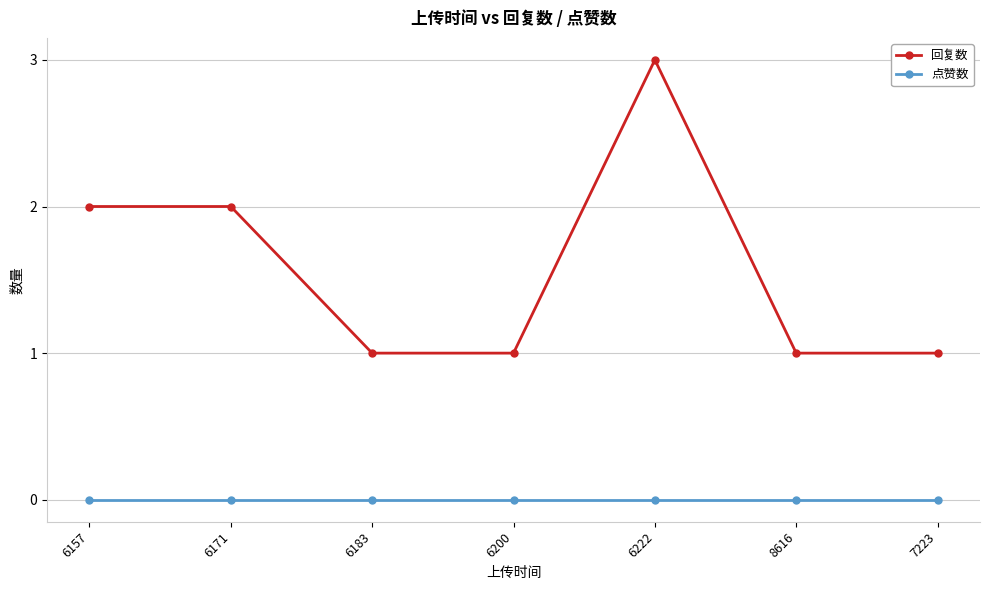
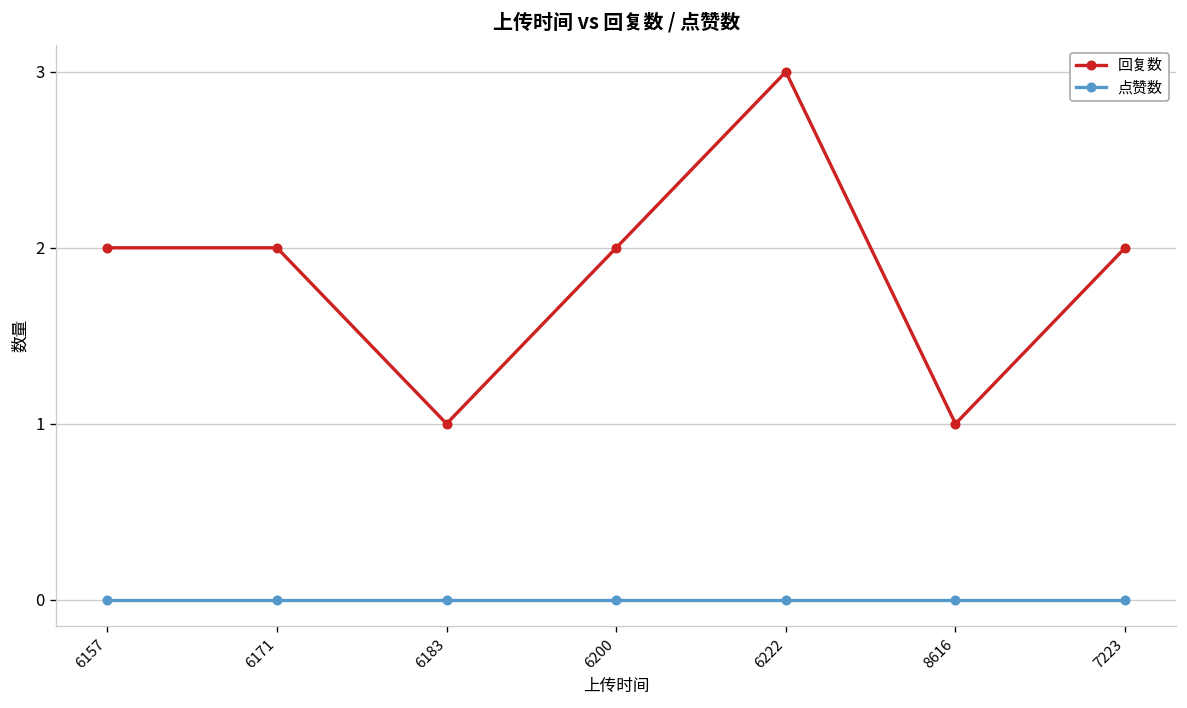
回复数, 6200: 1 -> 2
回复数, 7223: 1 -> 2
